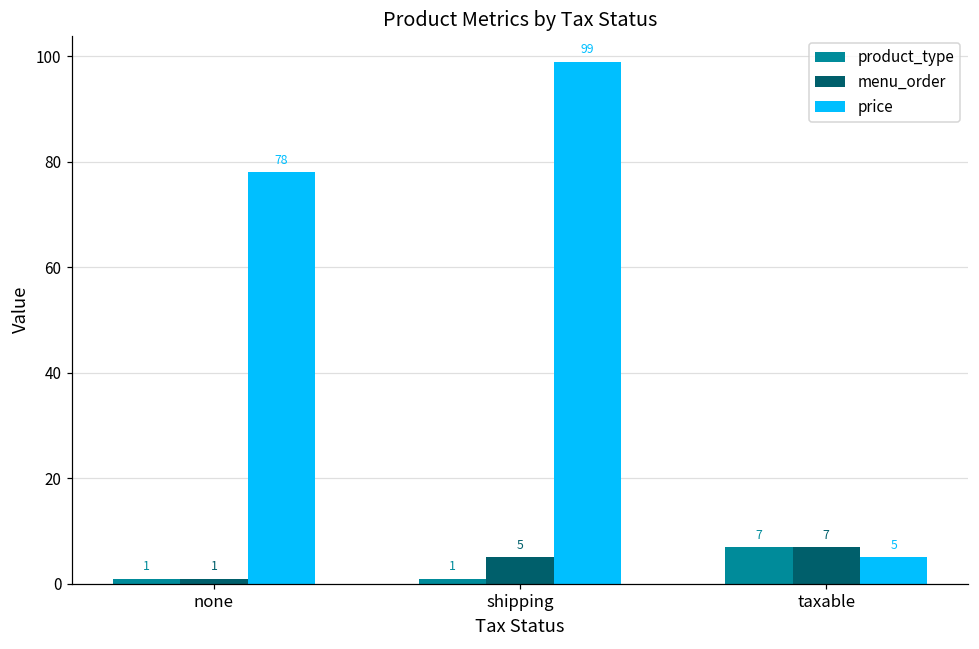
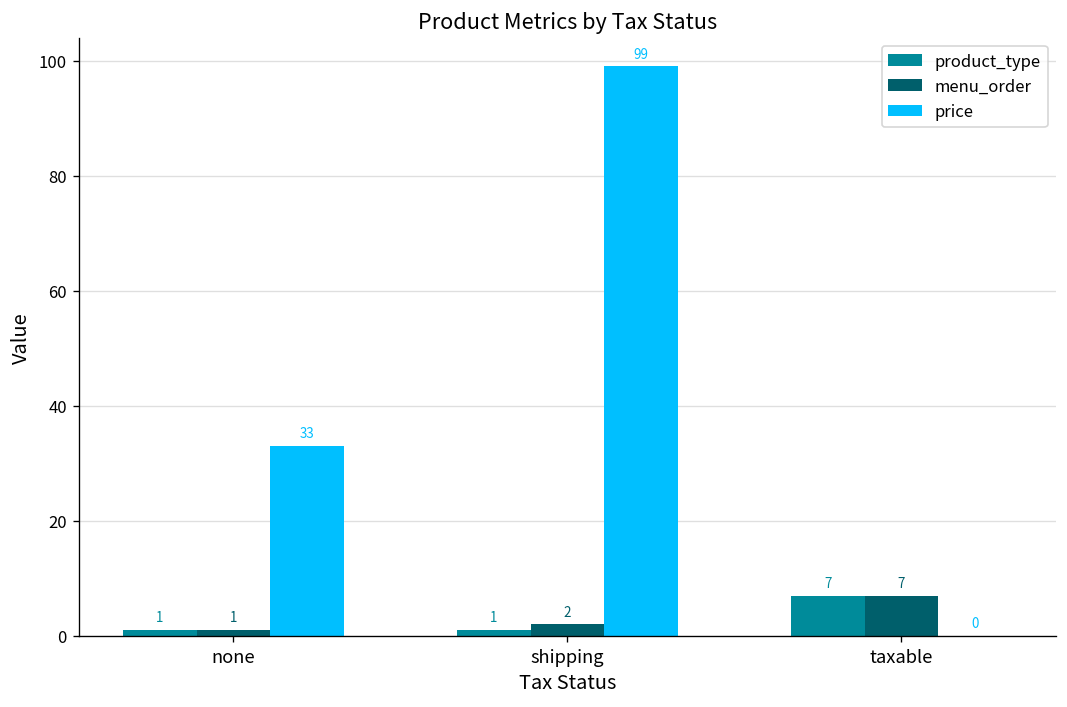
price, none: 78 -> 33
menu_order, shipping: 5 -> 2
price, taxable: 5 -> 0
